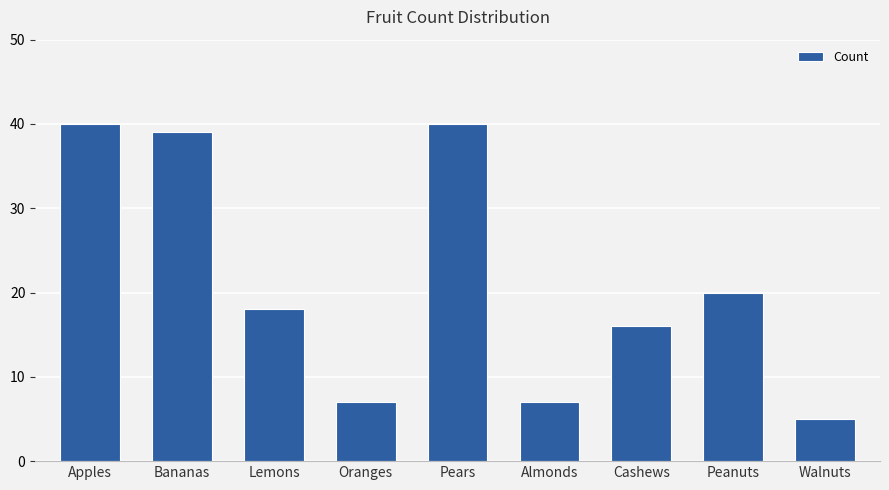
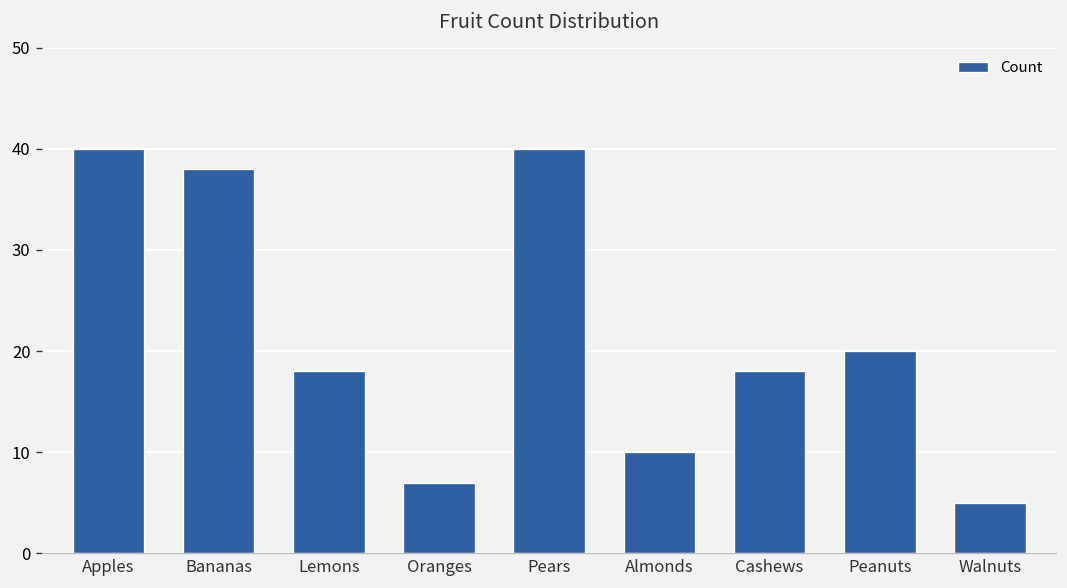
Bananas: 39 -> 38
Almonds: 7 -> 10
Cashews: 16 -> 18
